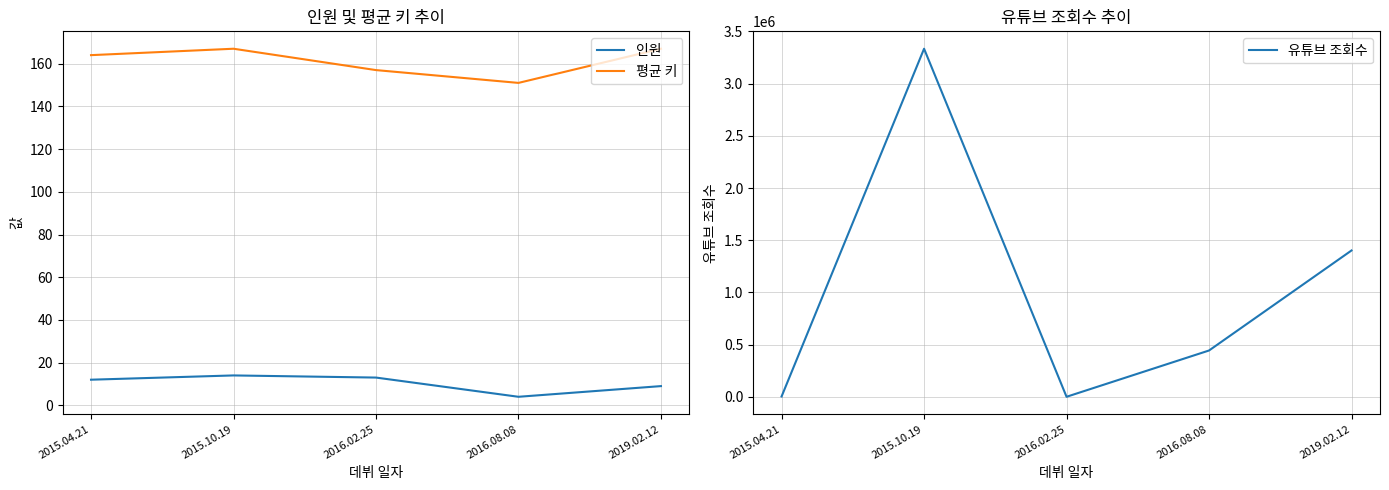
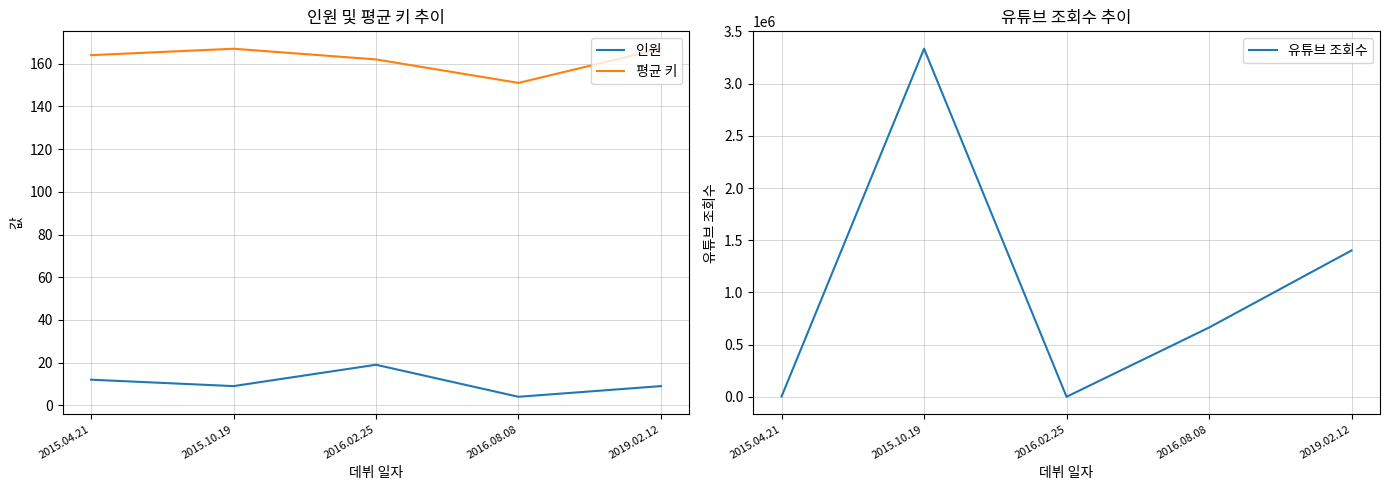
인원 및 평균 키 추이, 인원, 2015.10.19: 14 -> 9
인원 및 평균 키 추이, 인원, 2016.02.25: 13 -> 19
인원 및 평균 키 추이, 평균 키, 2016.02.25: 157 -> 162
유튜브 조회수 추이, 2016.08.08: 440000 -> 660000
